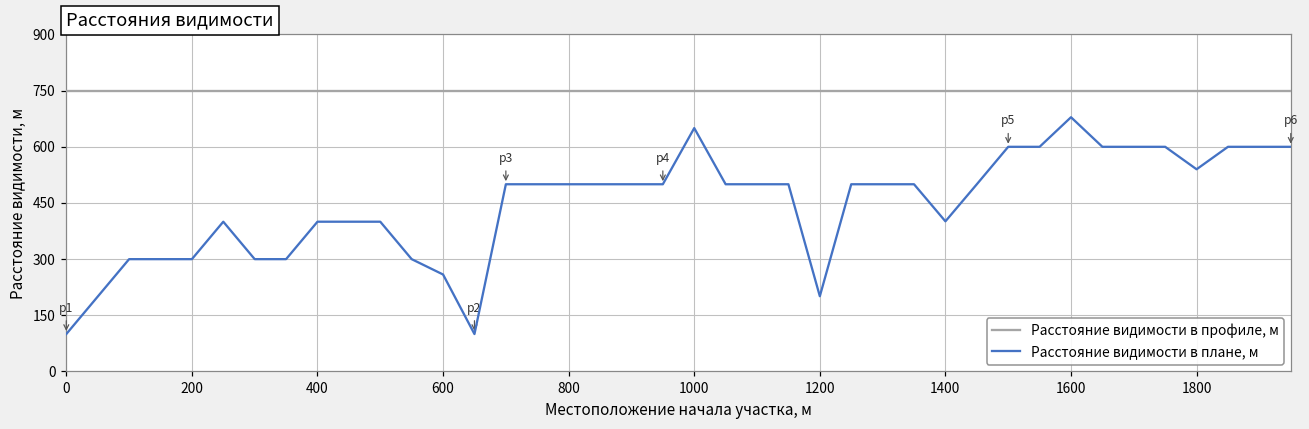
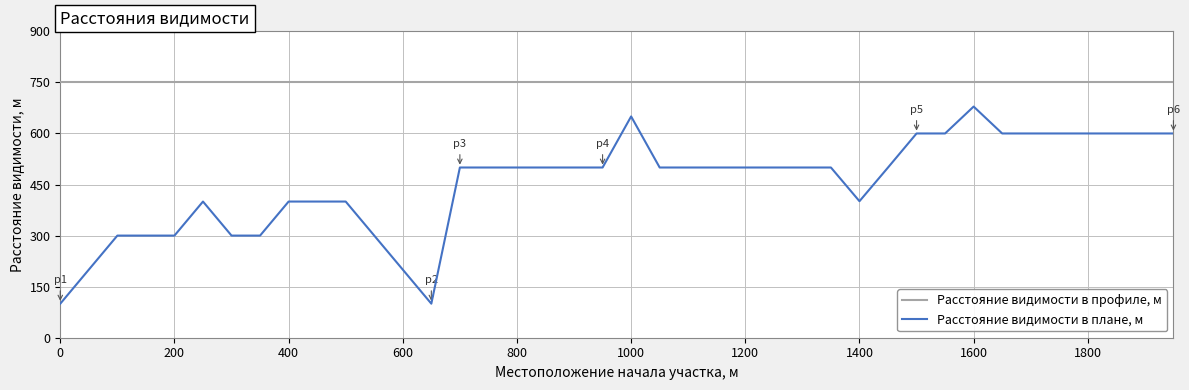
Расстояние видимости в плане, м, 600: 260 -> 200
Расстояние видимости в плане, м, 1200: 200 -> 500
Расстояние видимости в плане, м, 1800: 540 -> 600
